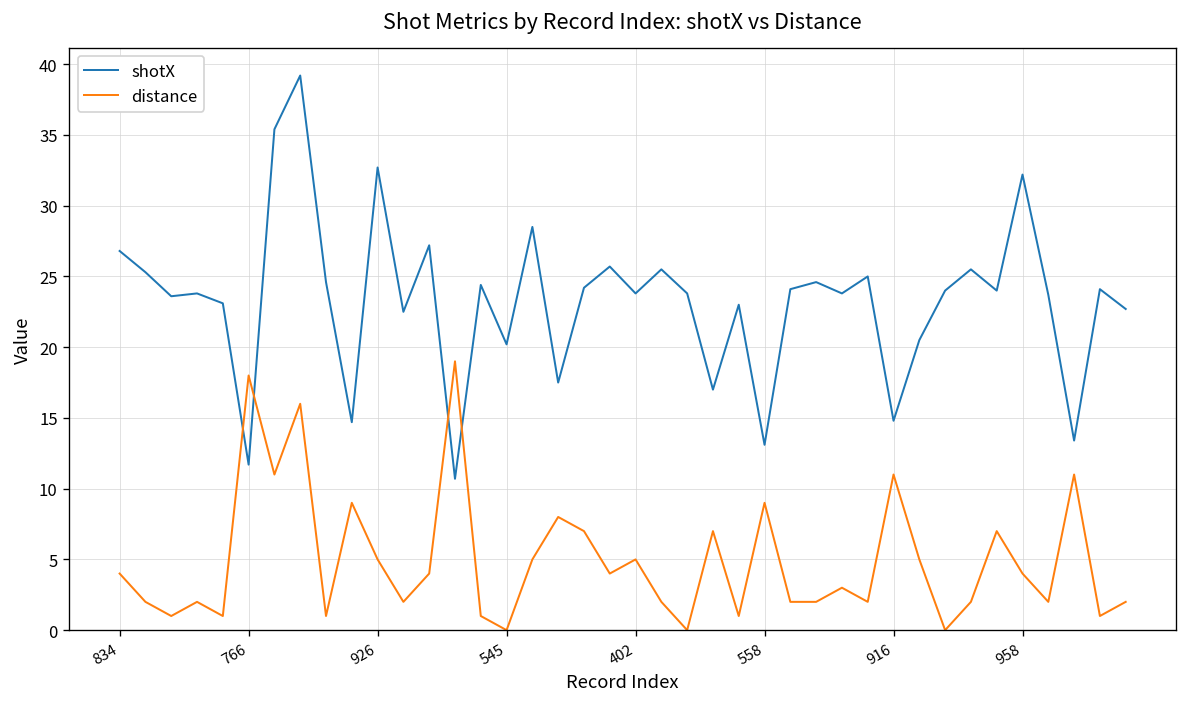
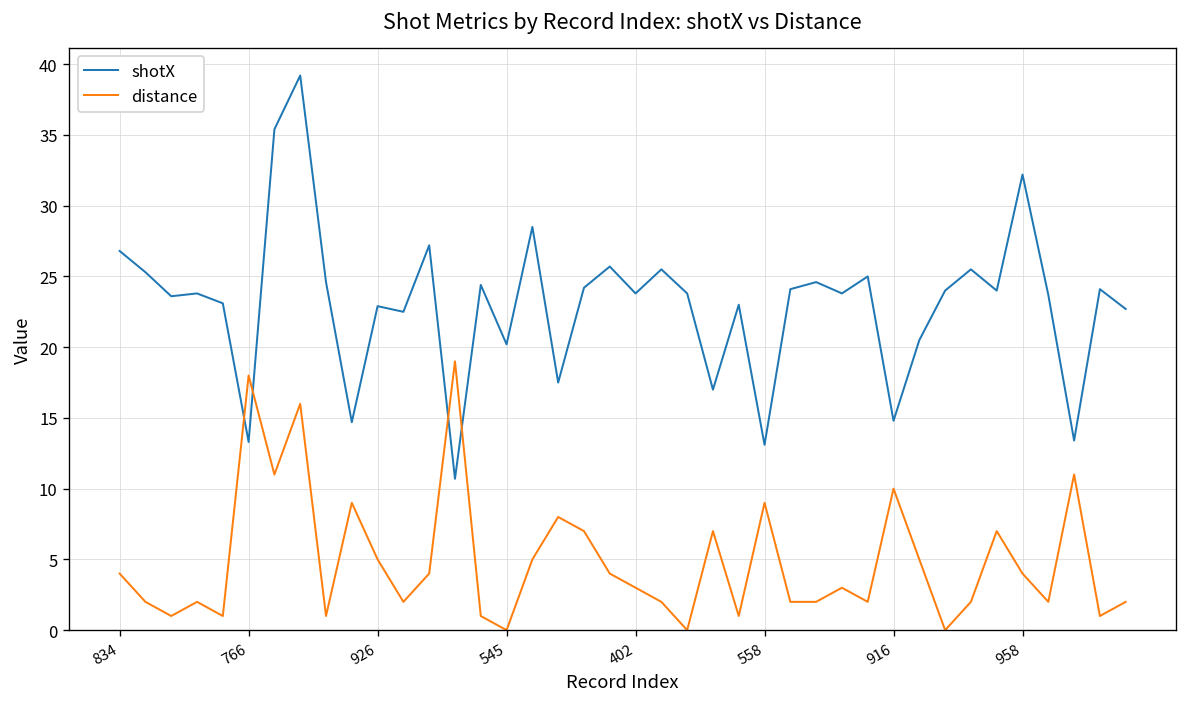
shotX, 766: 11.7 -> 13.3
shotX, 926: 32.7 -> 22.9
distance, 402: 5 -> 3
distance, 916: 11 -> 10
